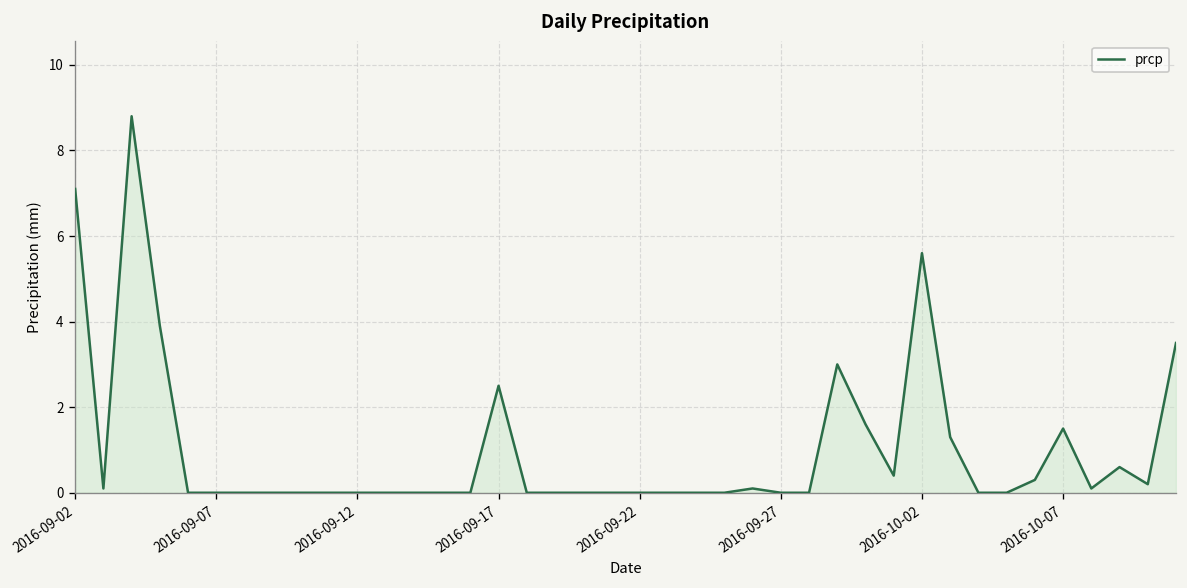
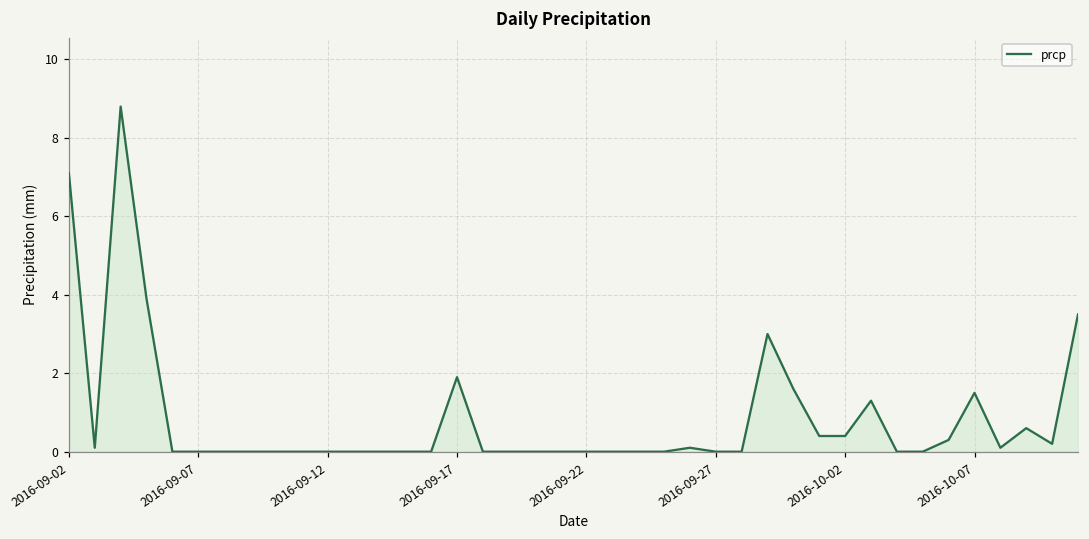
2016-09-17: 2.5 -> 1.9
2016-10-02: 5.6 -> 0.4
